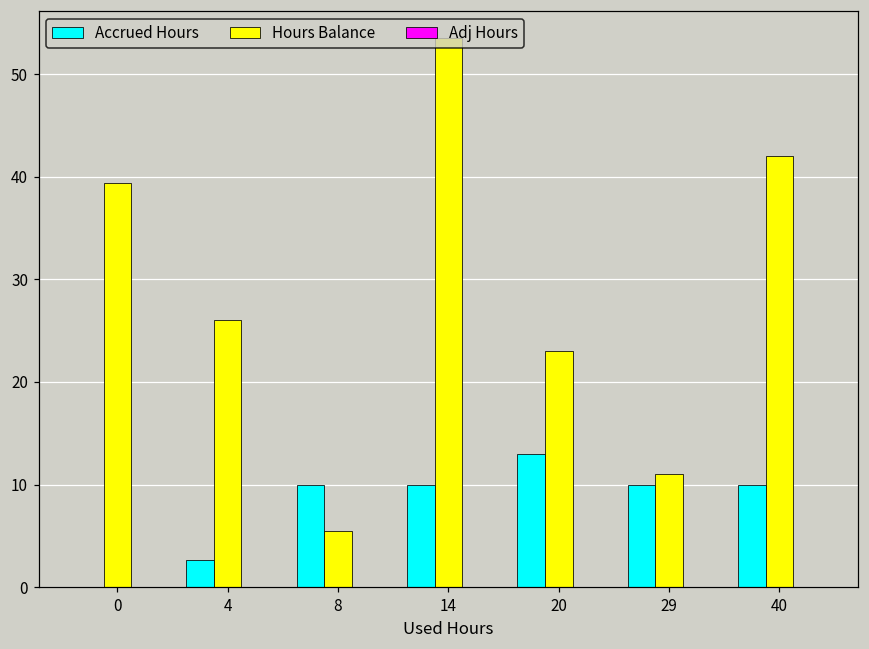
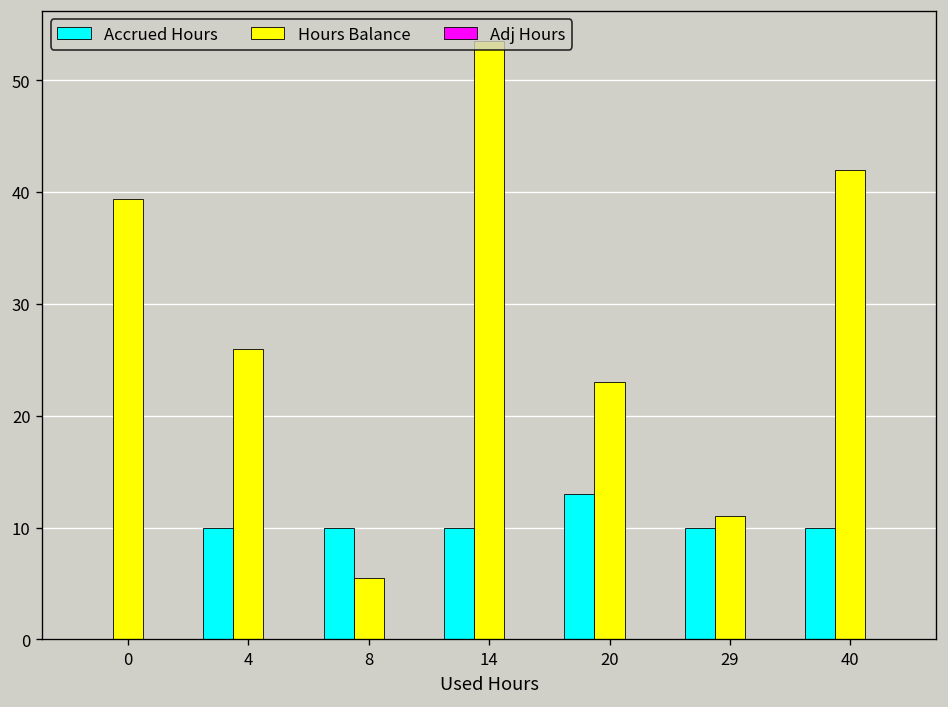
Accrued Hours, 4: 3 -> 10
